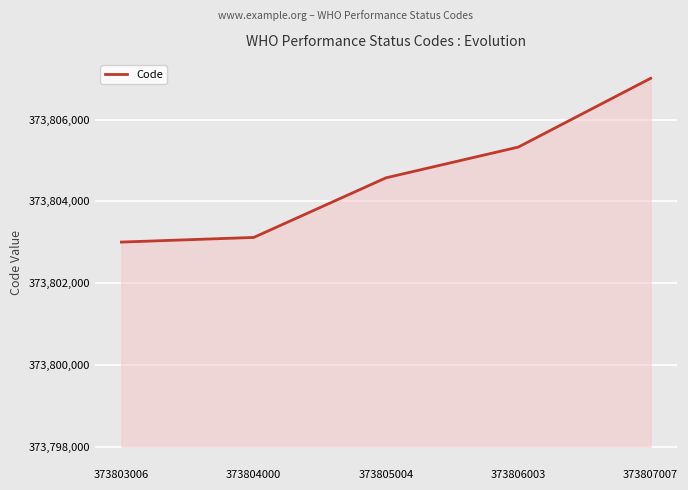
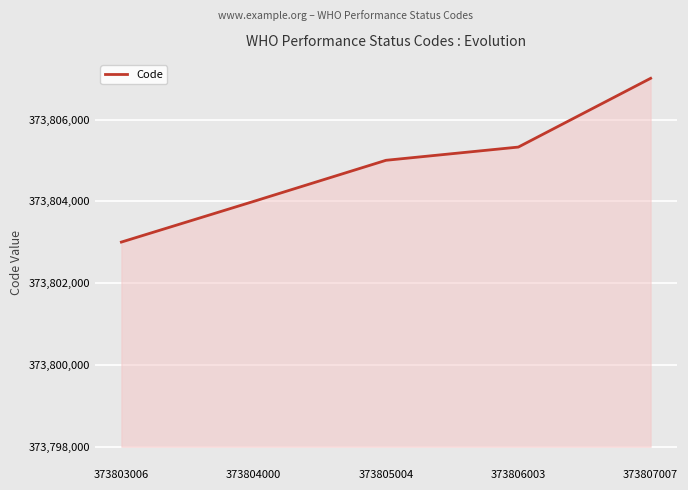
373804000: 373,803,100 -> 373,804,000
373805004: 373,804,600 -> 373,805,000
